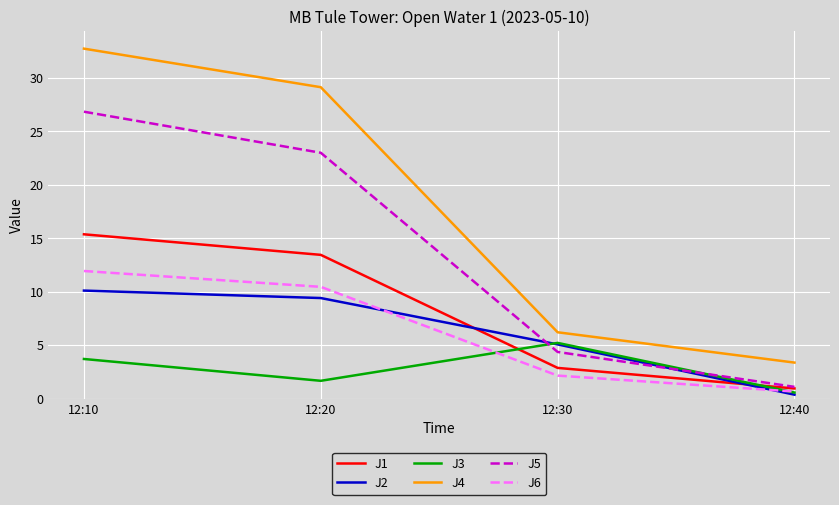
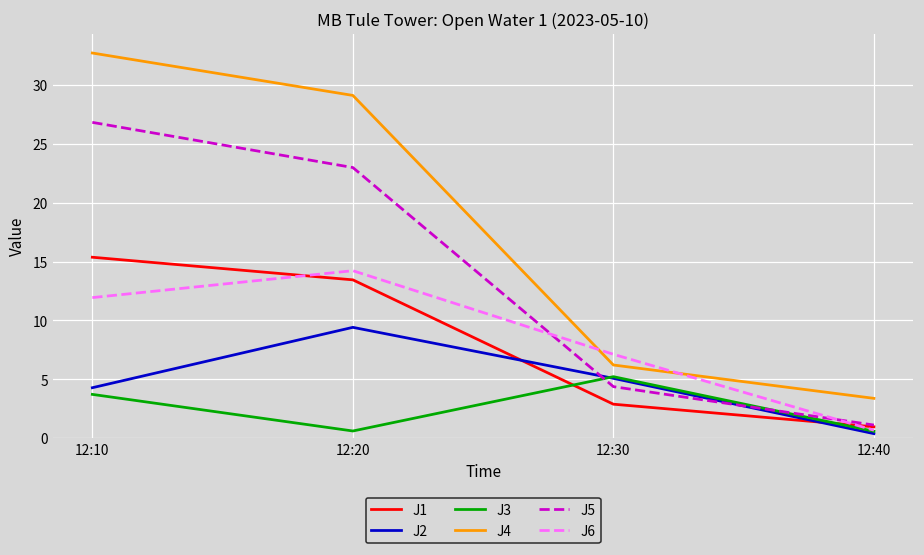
J2, 12:10: 10.1 -> 4.3
J3, 12:20: 1.7 -> 0.6
J6, 12:20: 10.5 -> 14.2
J6, 12:30: 2.2 -> 7.1
